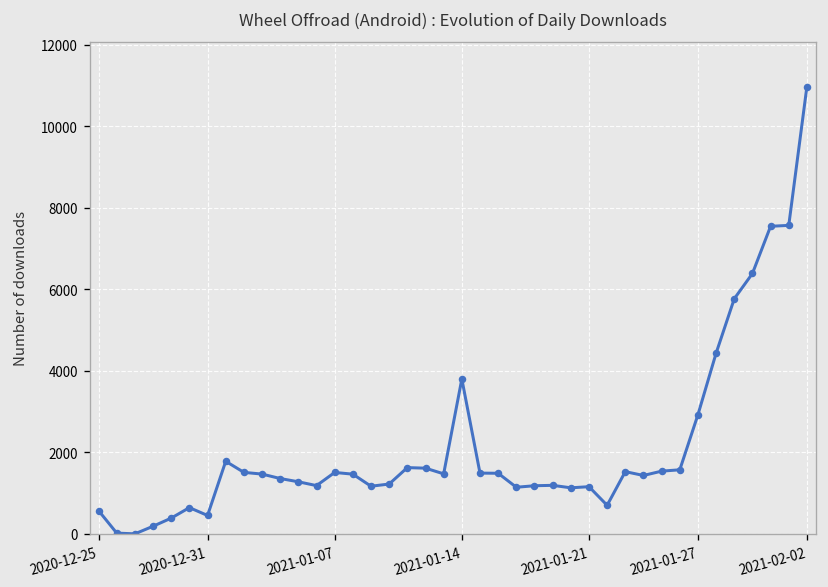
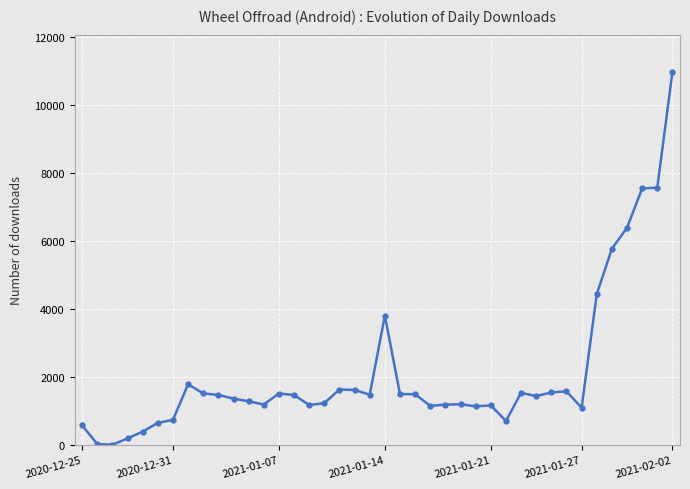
2020-12-31: 500 -> 700
2021-01-27: 2900 -> 1100
